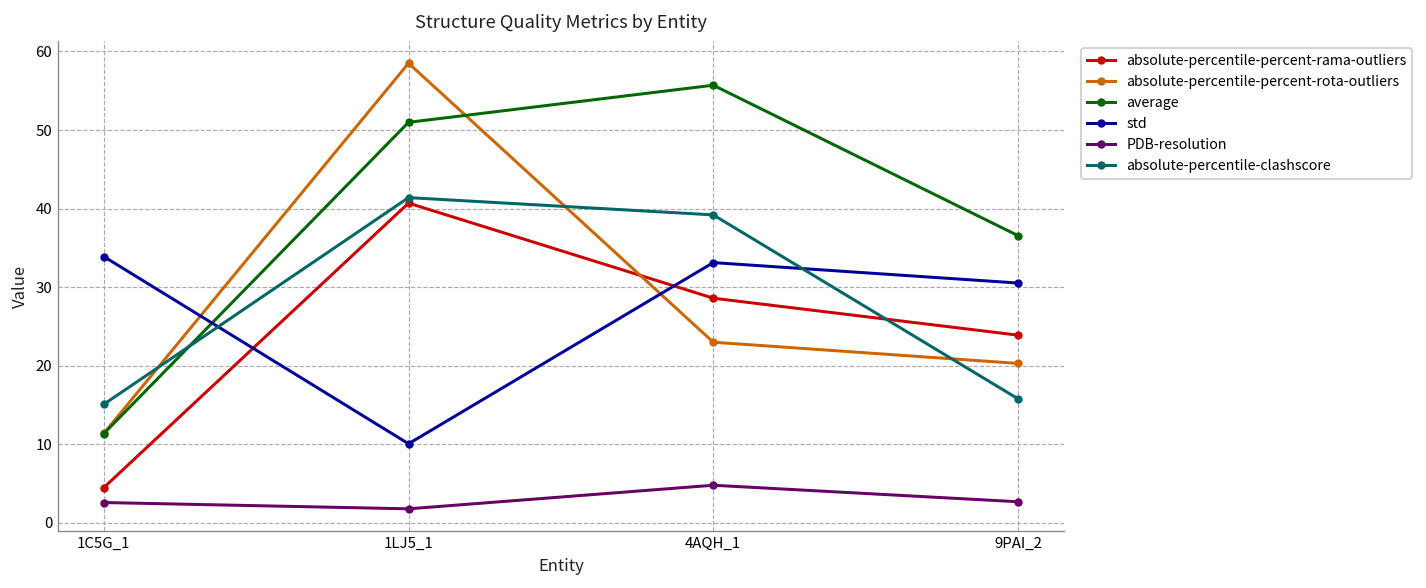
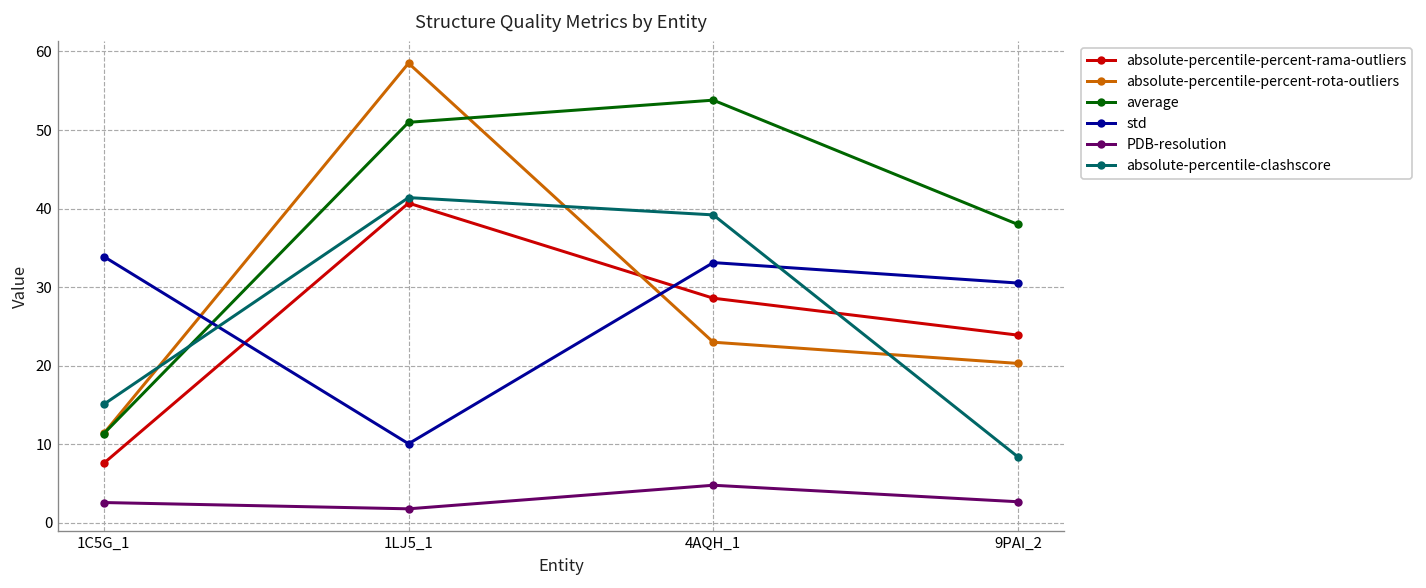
absolute-percentile-percent-rama-outliers, 1C5G_1: 5 -> 8
average, 4AQH_1: 56 -> 54
average, 9PAI_2: 37 -> 38
absolute-percentile-clashscore, 9PAI_2: 16 -> 8
